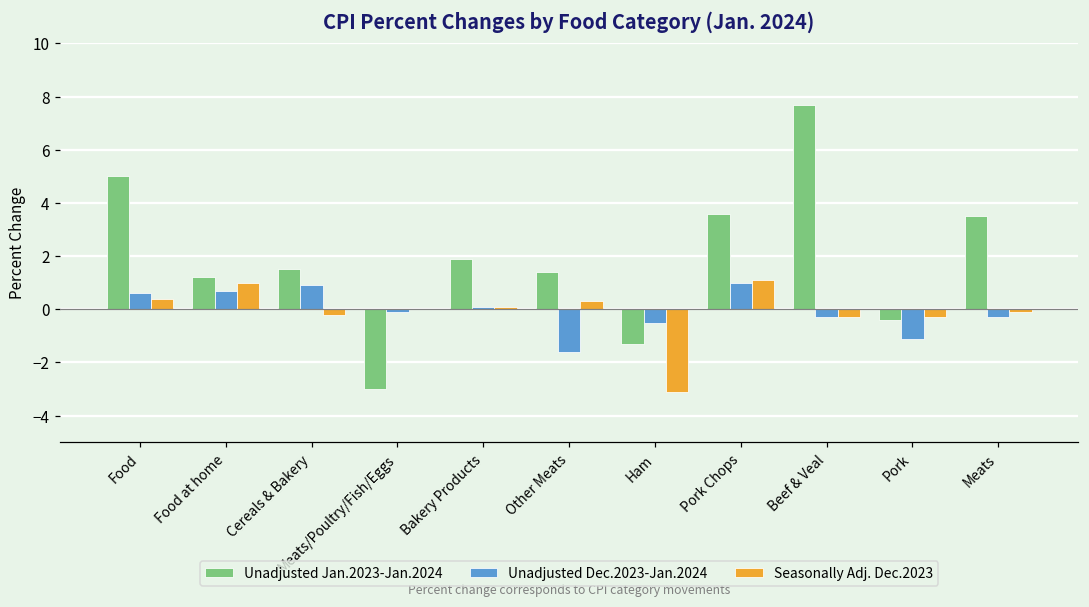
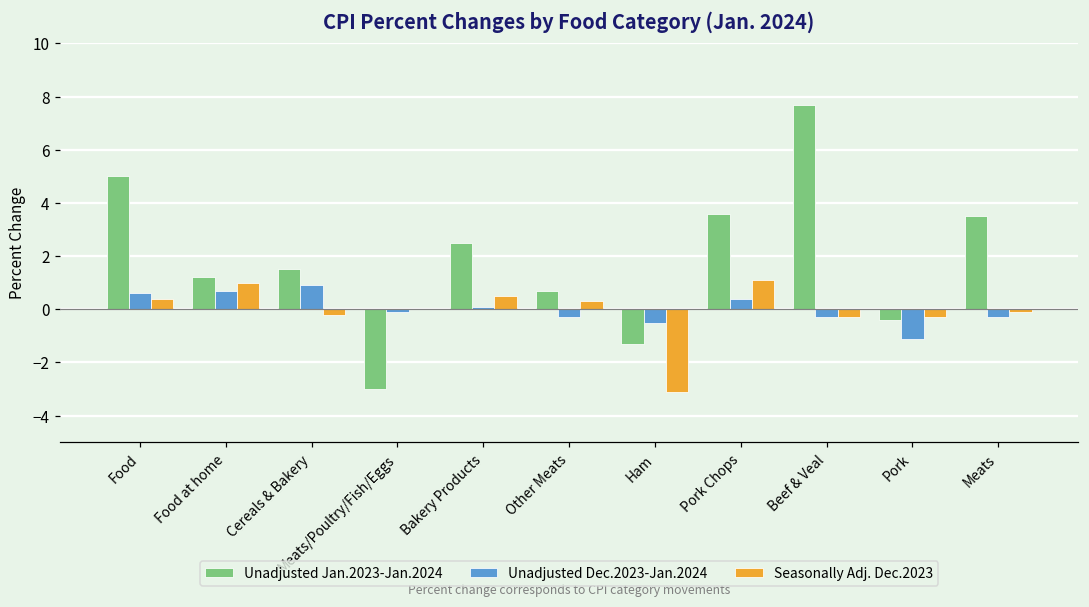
Unadjusted Jan.2023-Jan.2024, Bakery Products: 1.9 -> 2.5
Seasonally Adj. Dec.2023, Bakery Products: 0.1 -> 0.5
Unadjusted Jan.2023-Jan.2024, Other Meats: 1.4 -> 0.7
Unadjusted Dec.2023-Jan.2024, Other Meats: -1.6 -> -0.3
Unadjusted Dec.2023-Jan.2024, Pork Chops: 1.0 -> 0.4
